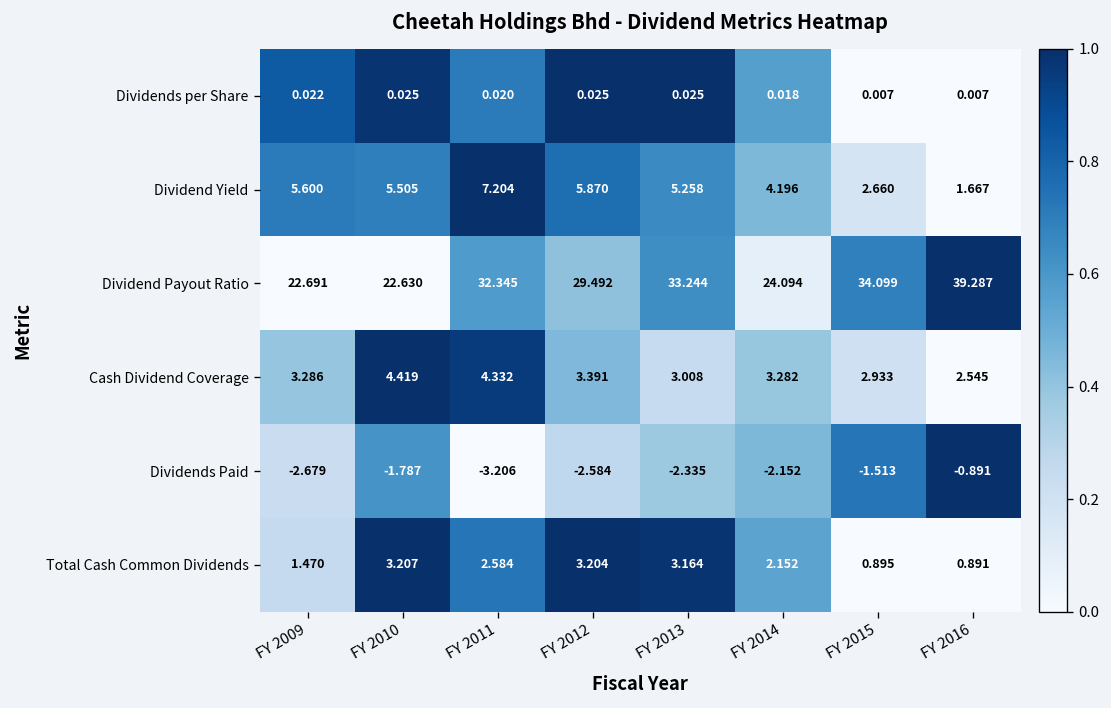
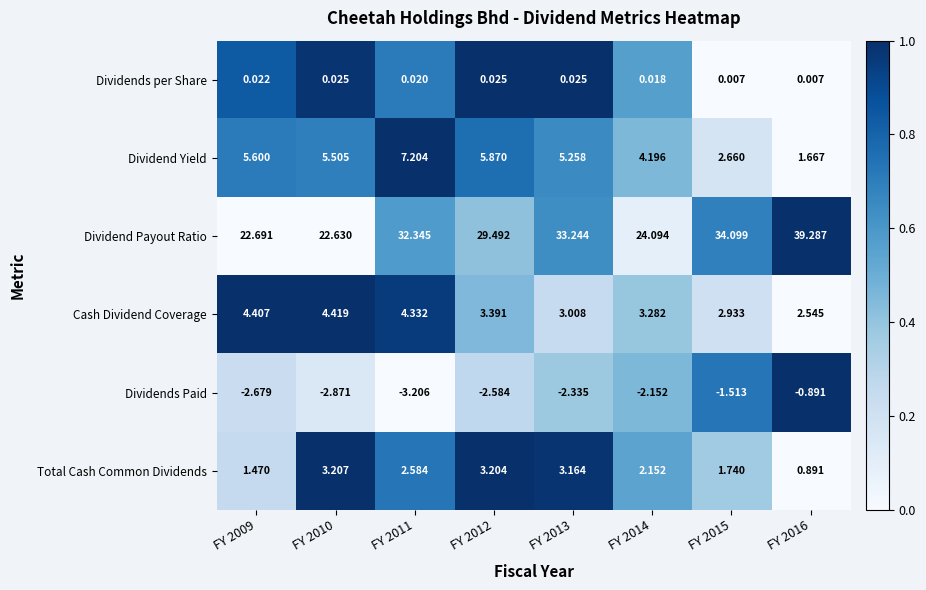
Cash Dividend Coverage, FY 2009: 3.286 -> 4.407
Dividends Paid, FY 2010: -1.787 -> -2.871
Total Cash Common Dividends, FY 2015: 0.895 -> 1.740
